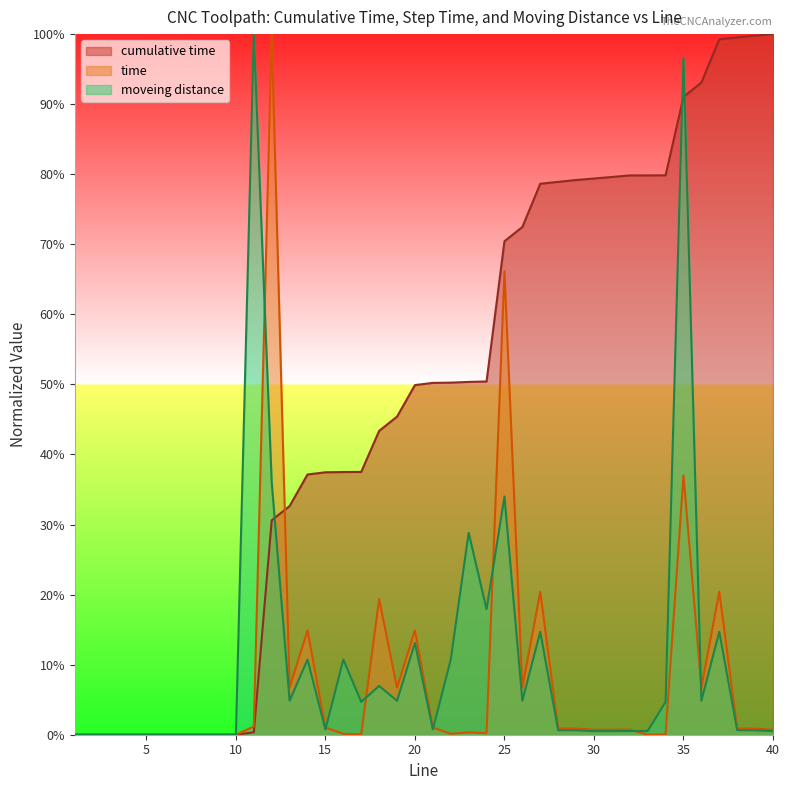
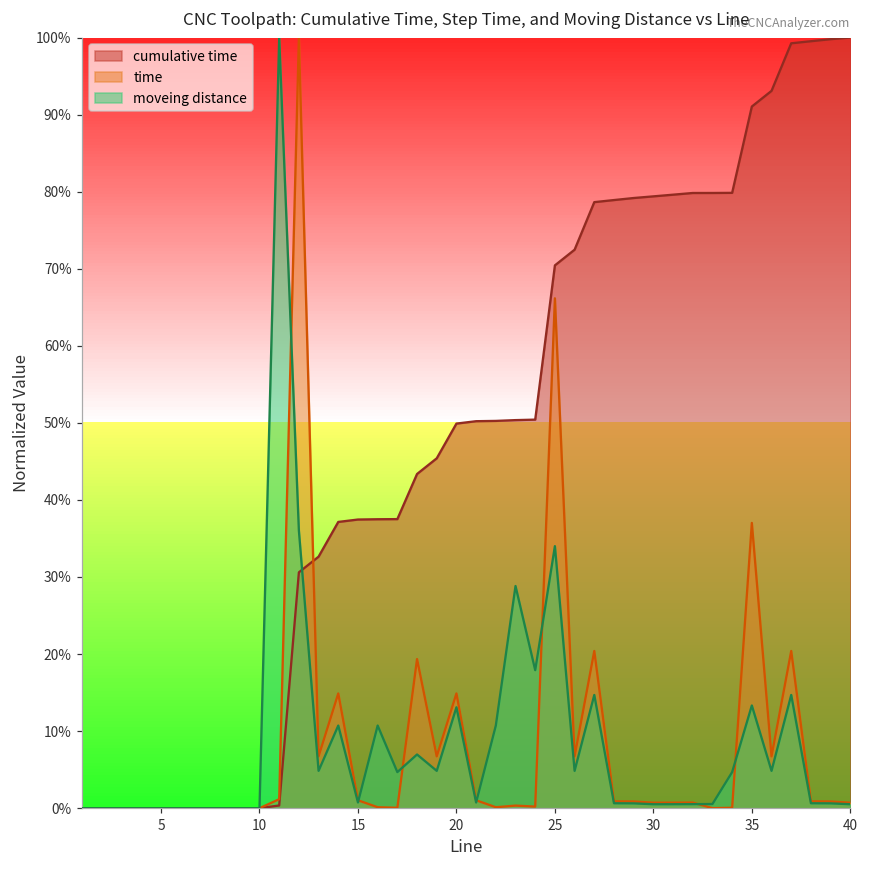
moveing distance, 35: 97% -> 13%
